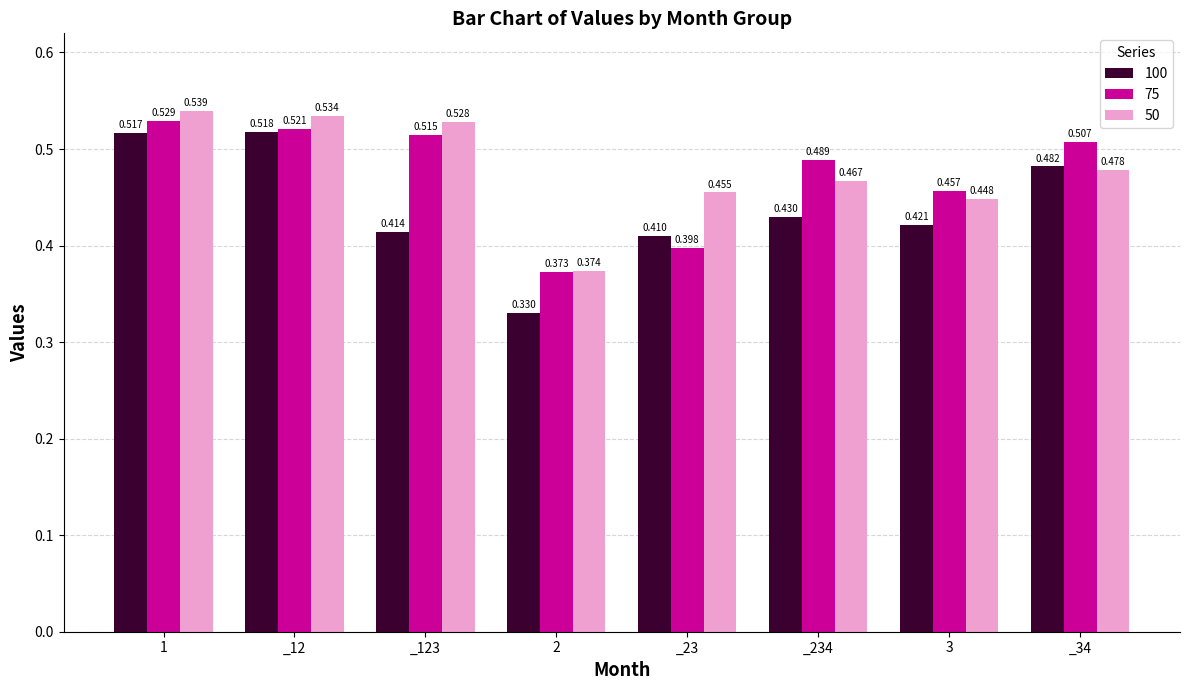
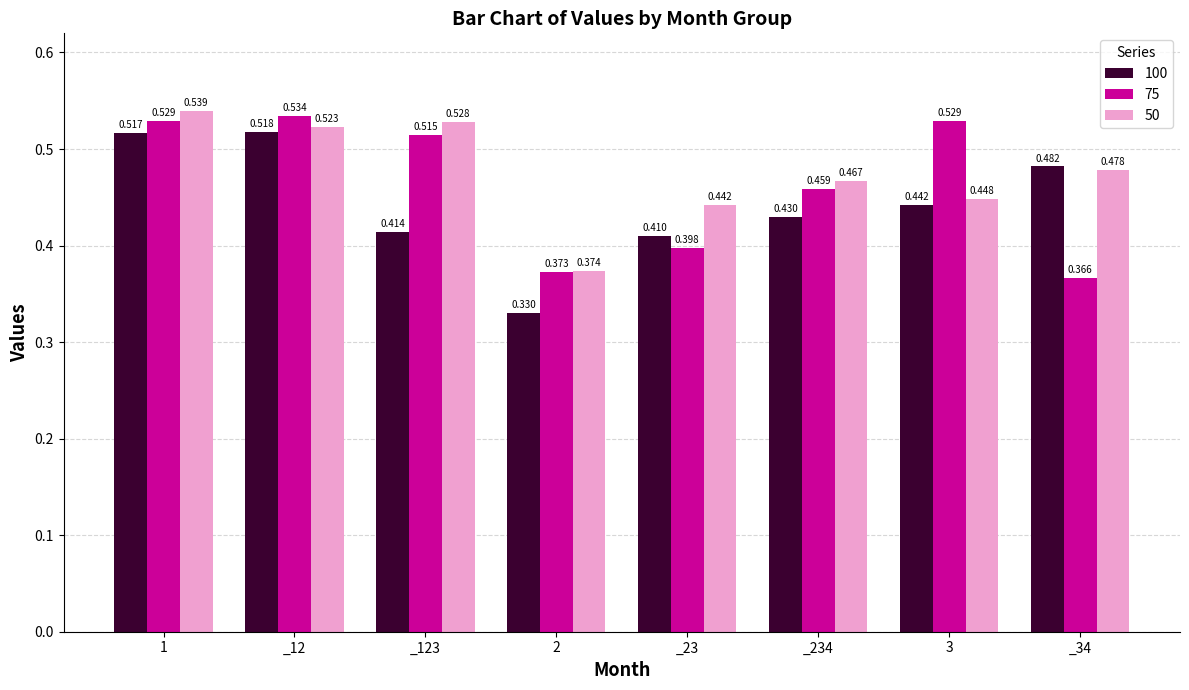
75, _12: 0.521 -> 0.534
50, _12: 0.534 -> 0.523
50, _23: 0.455 -> 0.442
75, _234: 0.489 -> 0.459
100, 3: 0.421 -> 0.442
75, 3: 0.457 -> 0.529
75, _34: 0.507 -> 0.366
